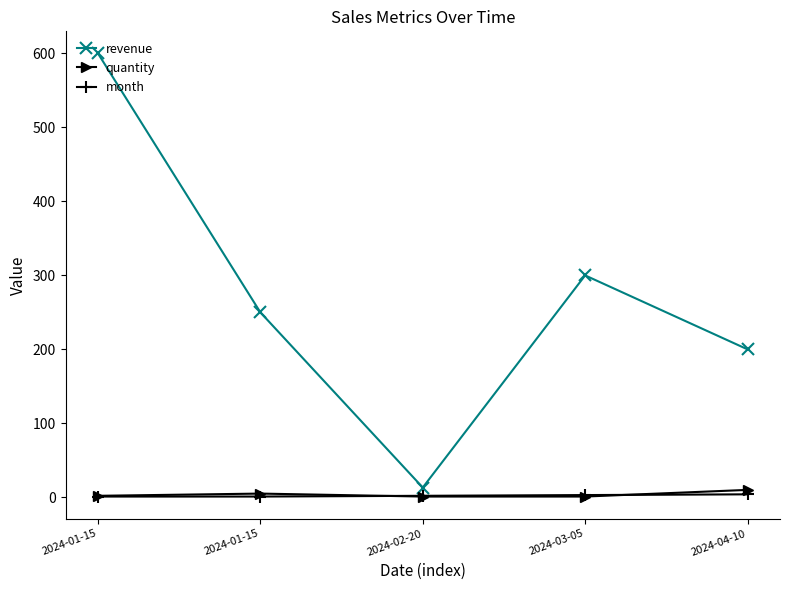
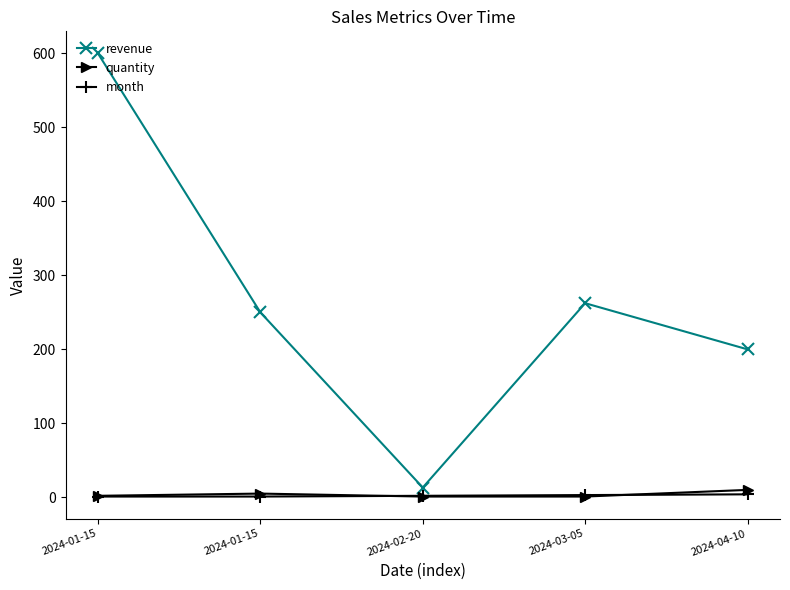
revenue, 2024-03-05: 300 -> 260
